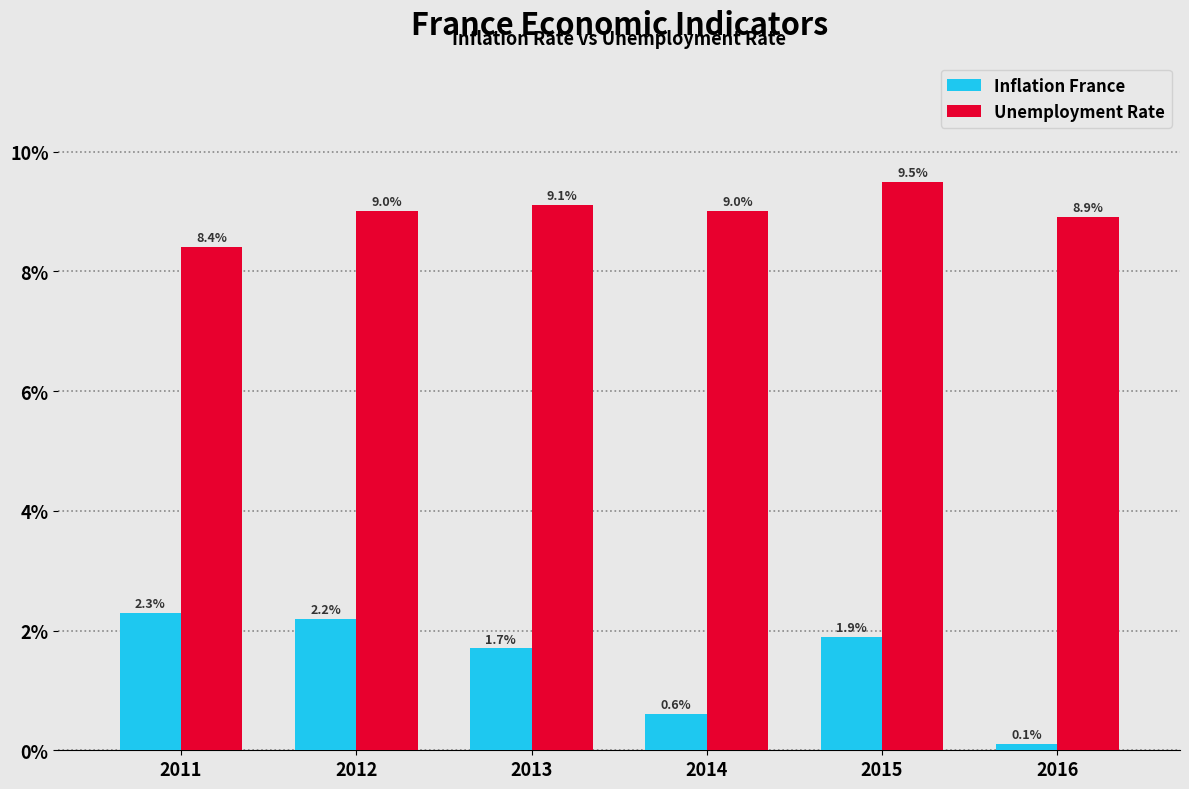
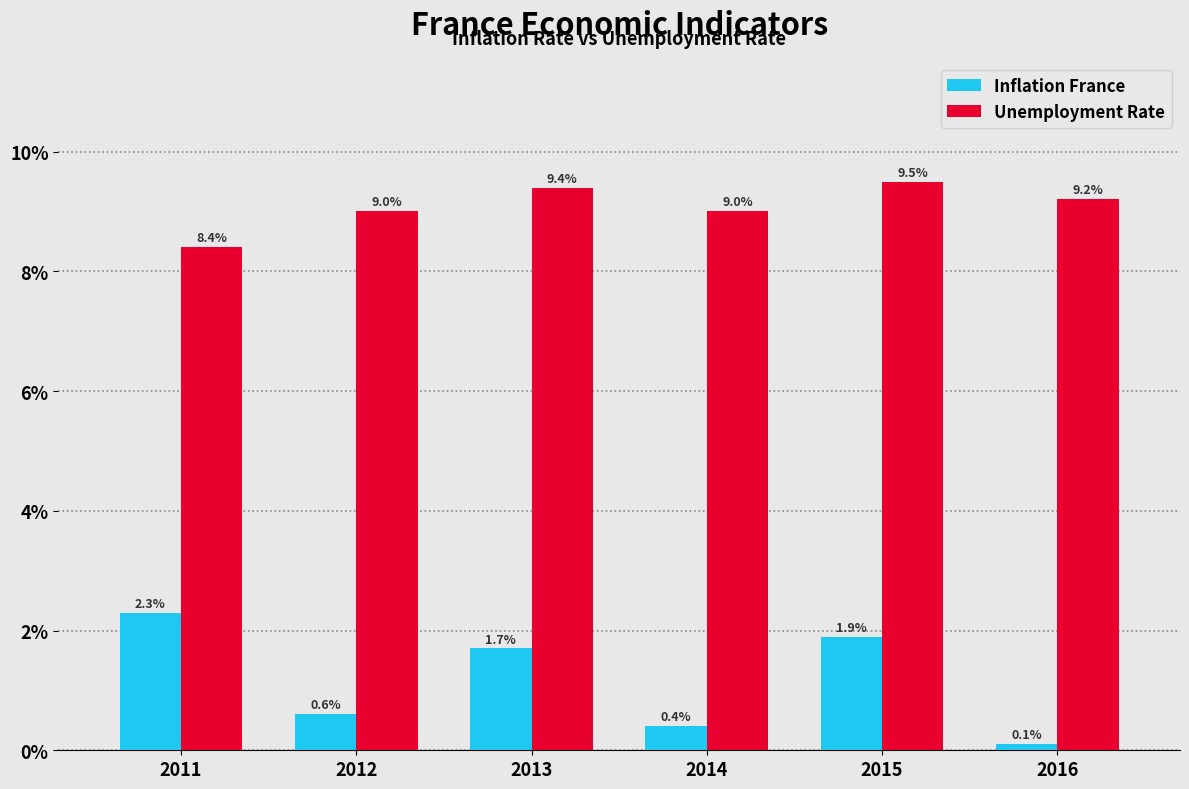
Inflation France, 2012: 2.2% -> 0.6%
Unemployment Rate, 2013: 9.1% -> 9.4%
Inflation France, 2014: 0.6% -> 0.4%
Unemployment Rate, 2016: 8.9% -> 9.2%
